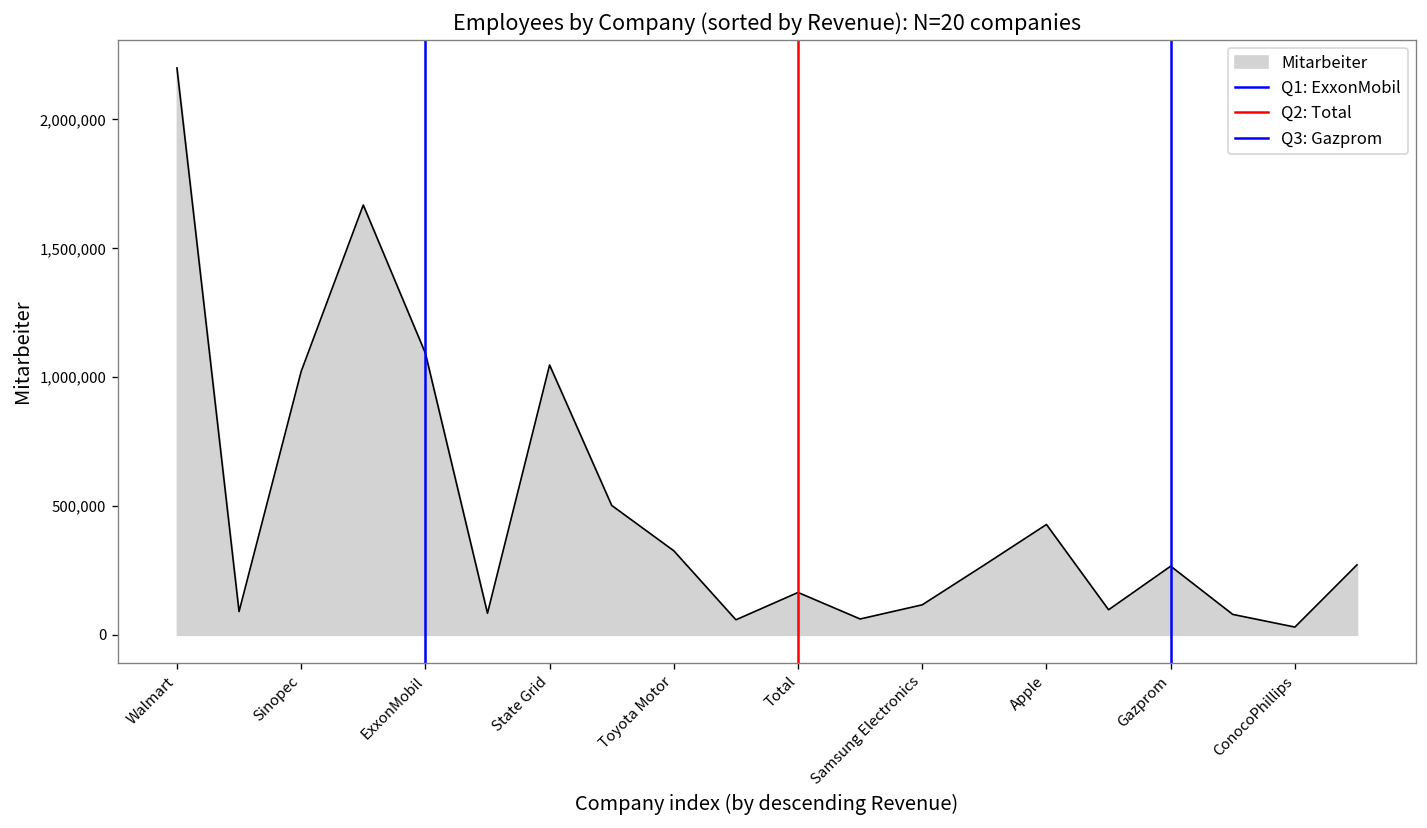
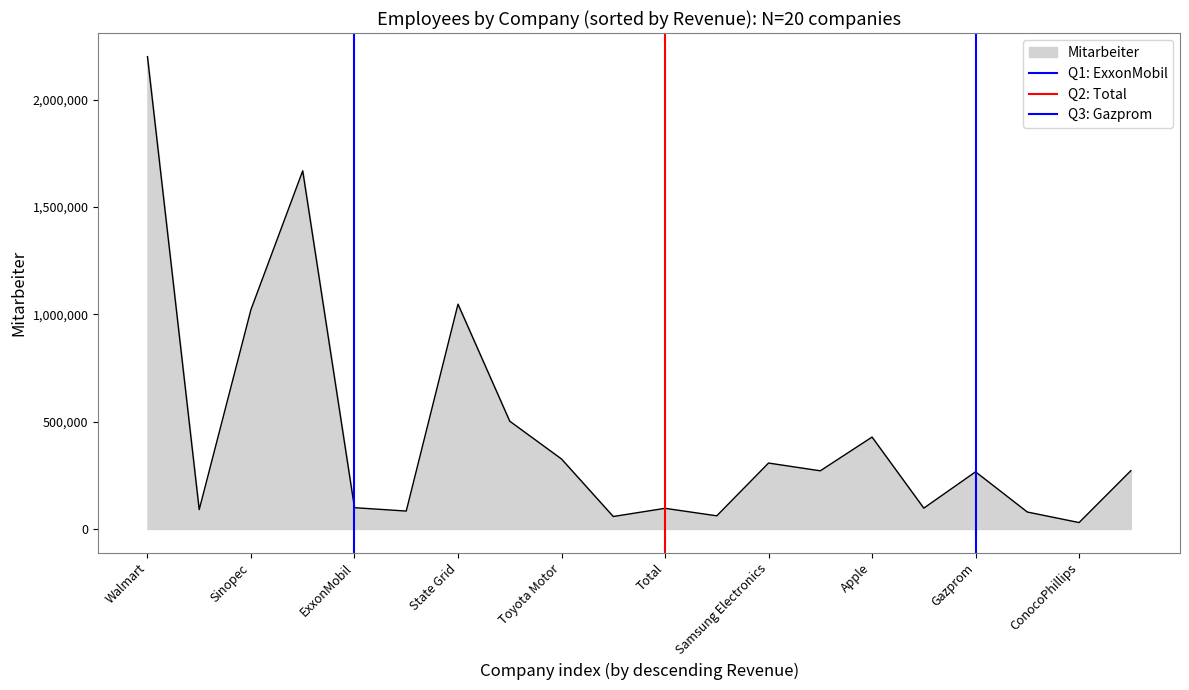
ExxonMobil: 1,090,000 -> 100,000
Total: 160,000 -> 100,000
Samsung Electronics: 120,000 -> 310,000
